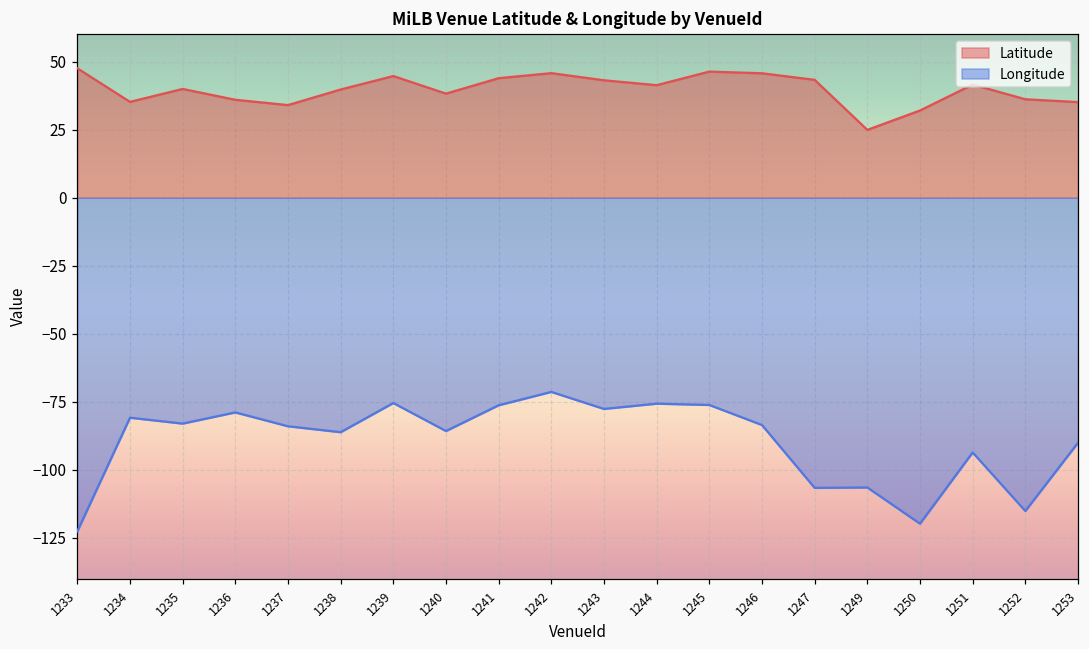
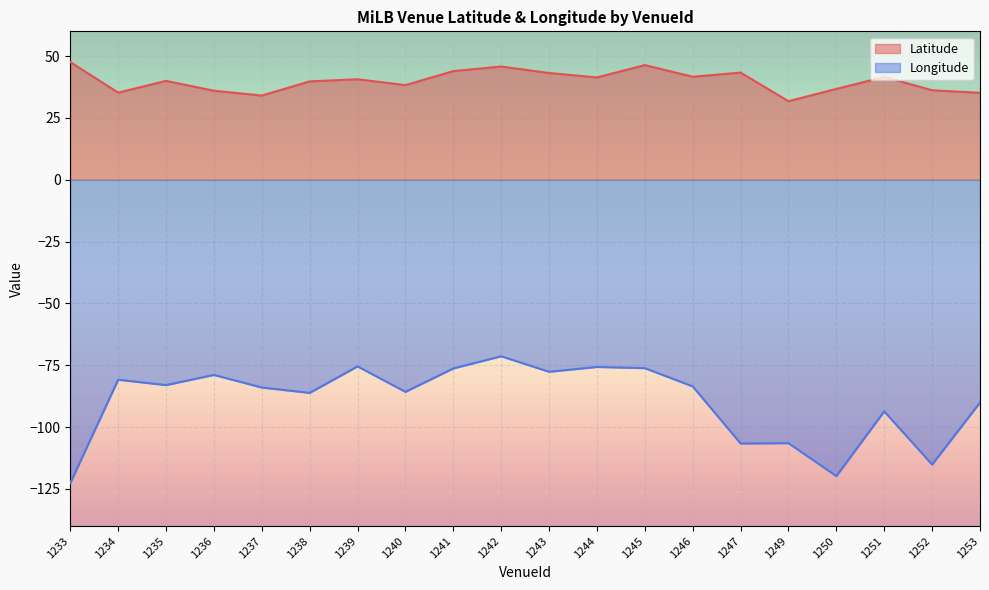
Latitude, 1239: 45 -> 41
Latitude, 1246: 46 -> 42
Latitude, 1249: 25 -> 32
Latitude, 1250: 32 -> 37
